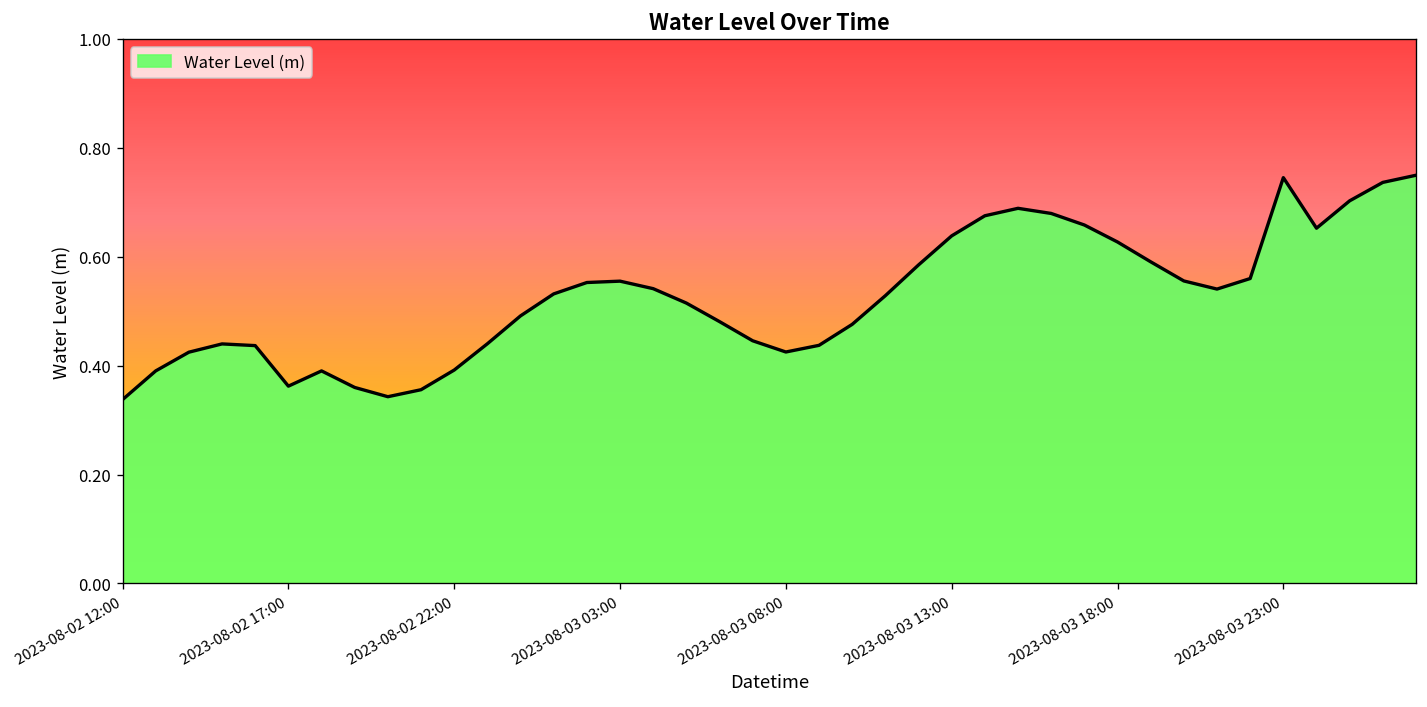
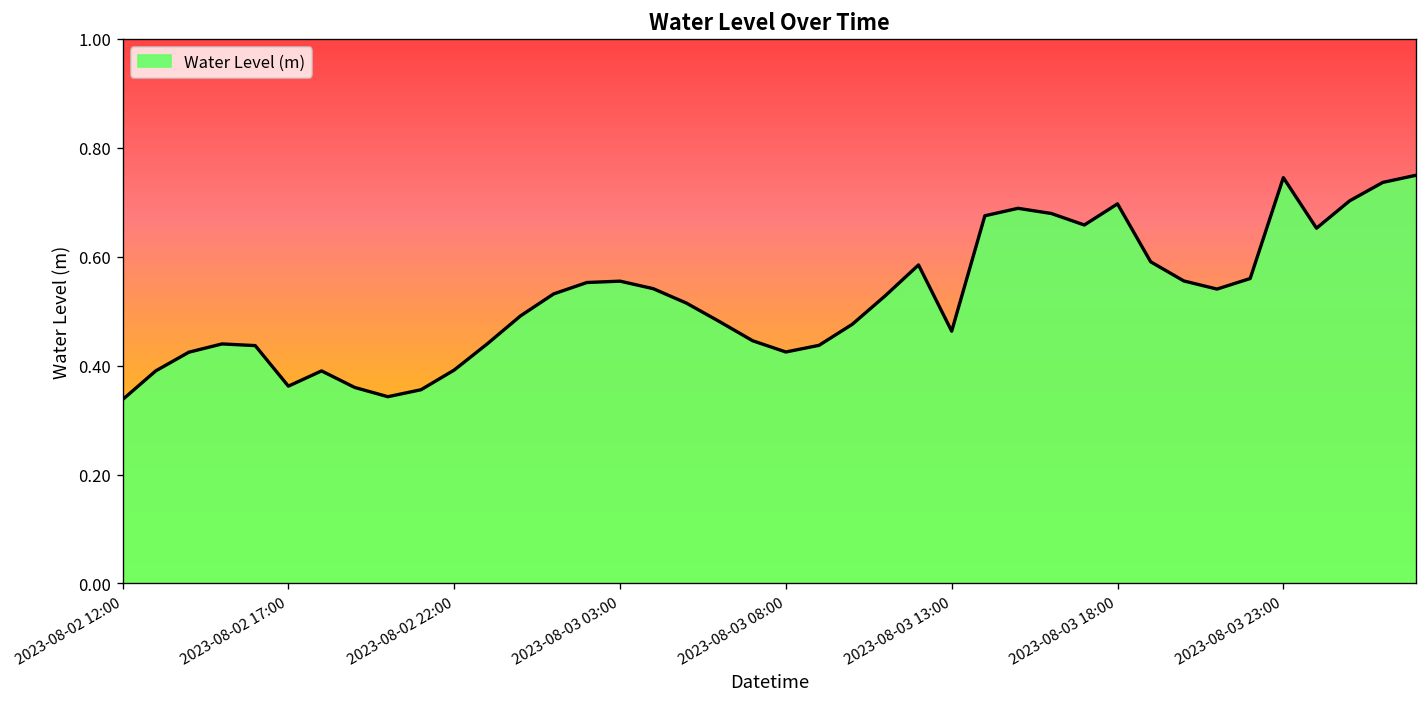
2023-08-03 13:00: 0.64 -> 0.46
2023-08-03 18:00: 0.63 -> 0.70
